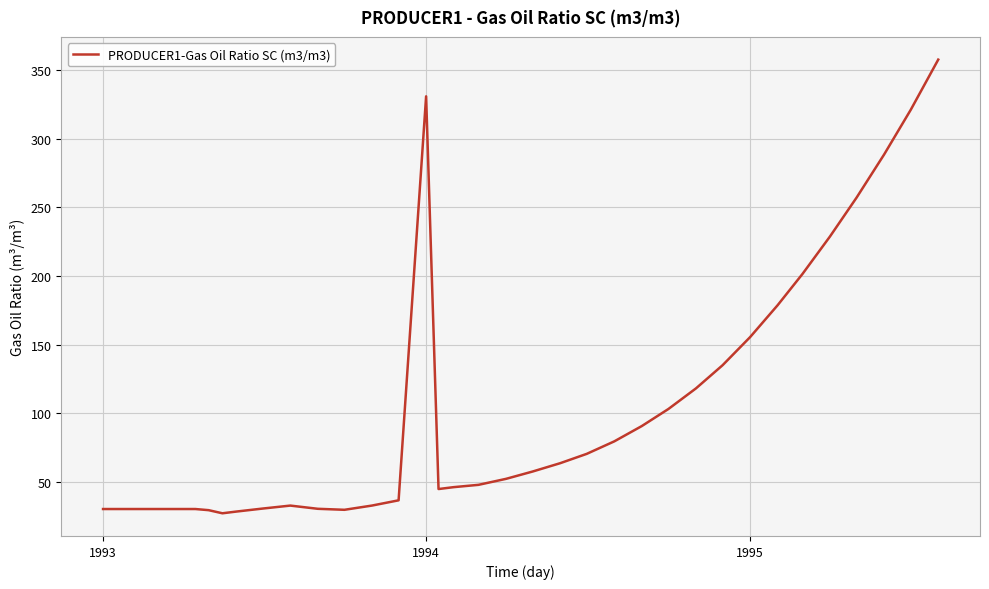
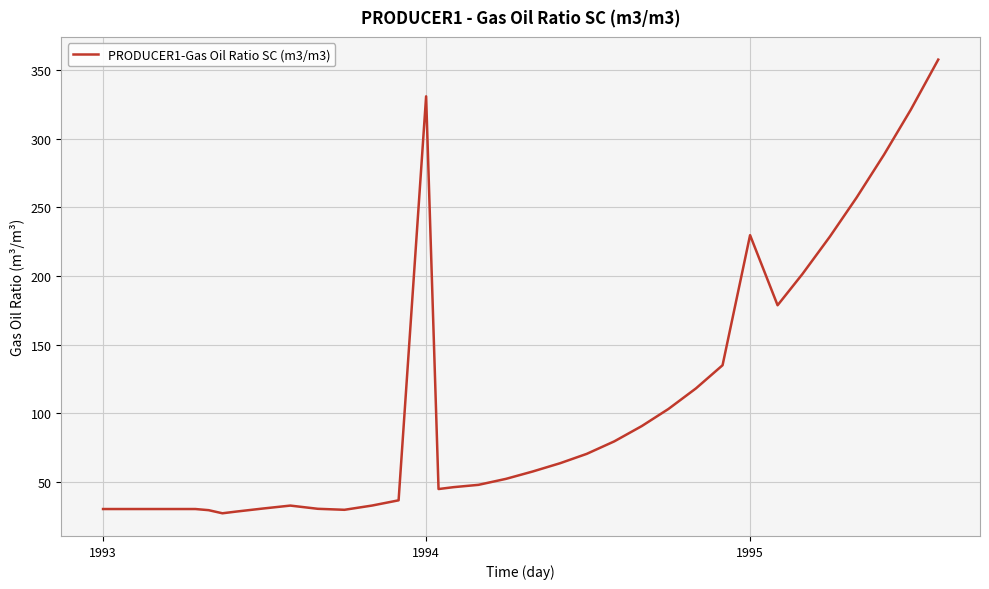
1995: 155 -> 230
